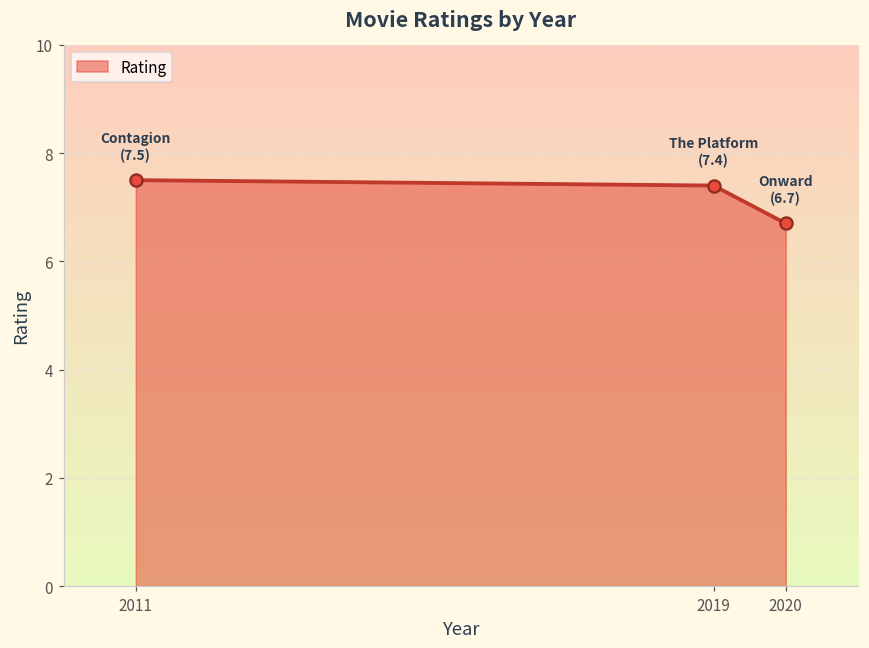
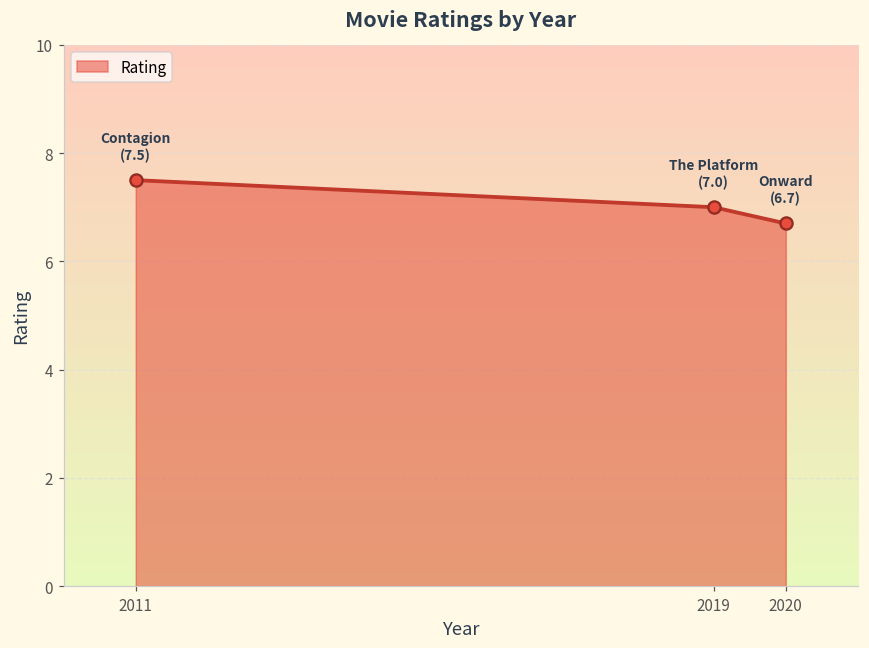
2019: (7.4) -> (7.0)
